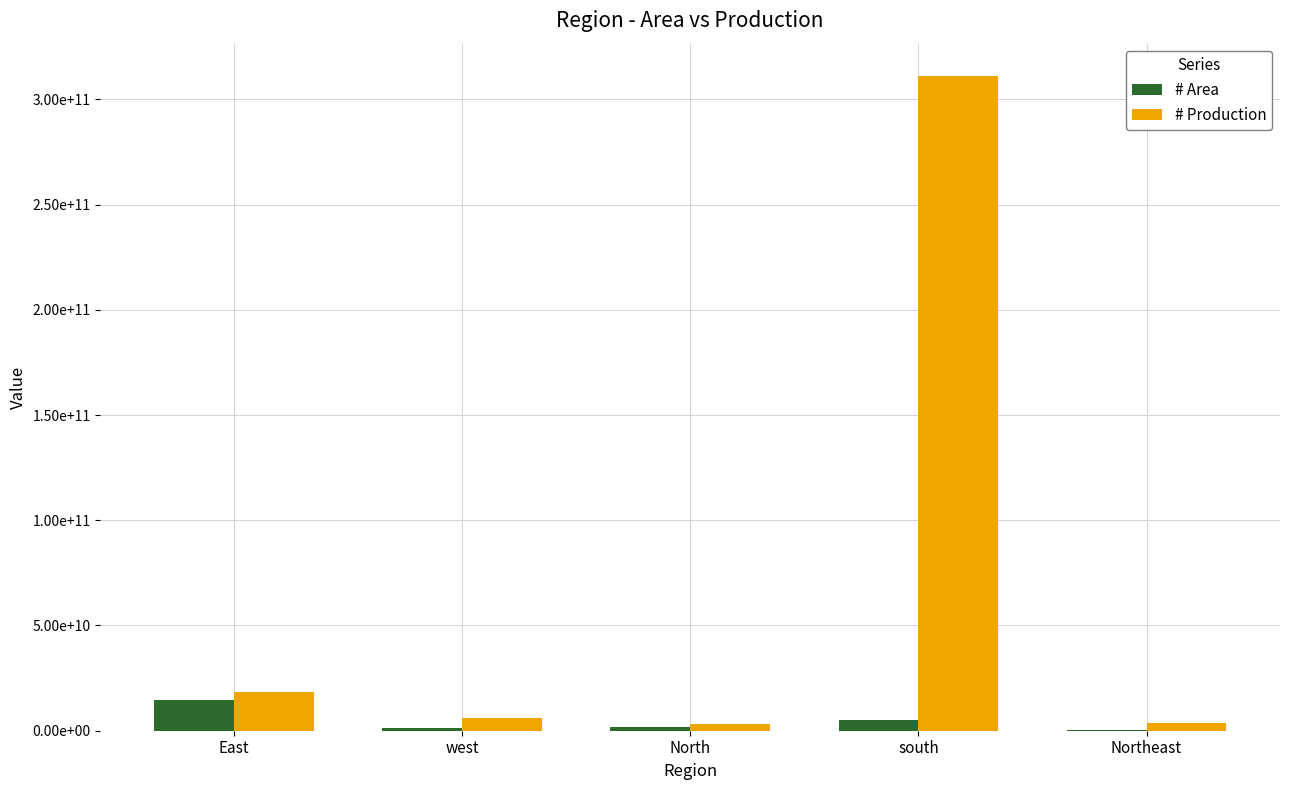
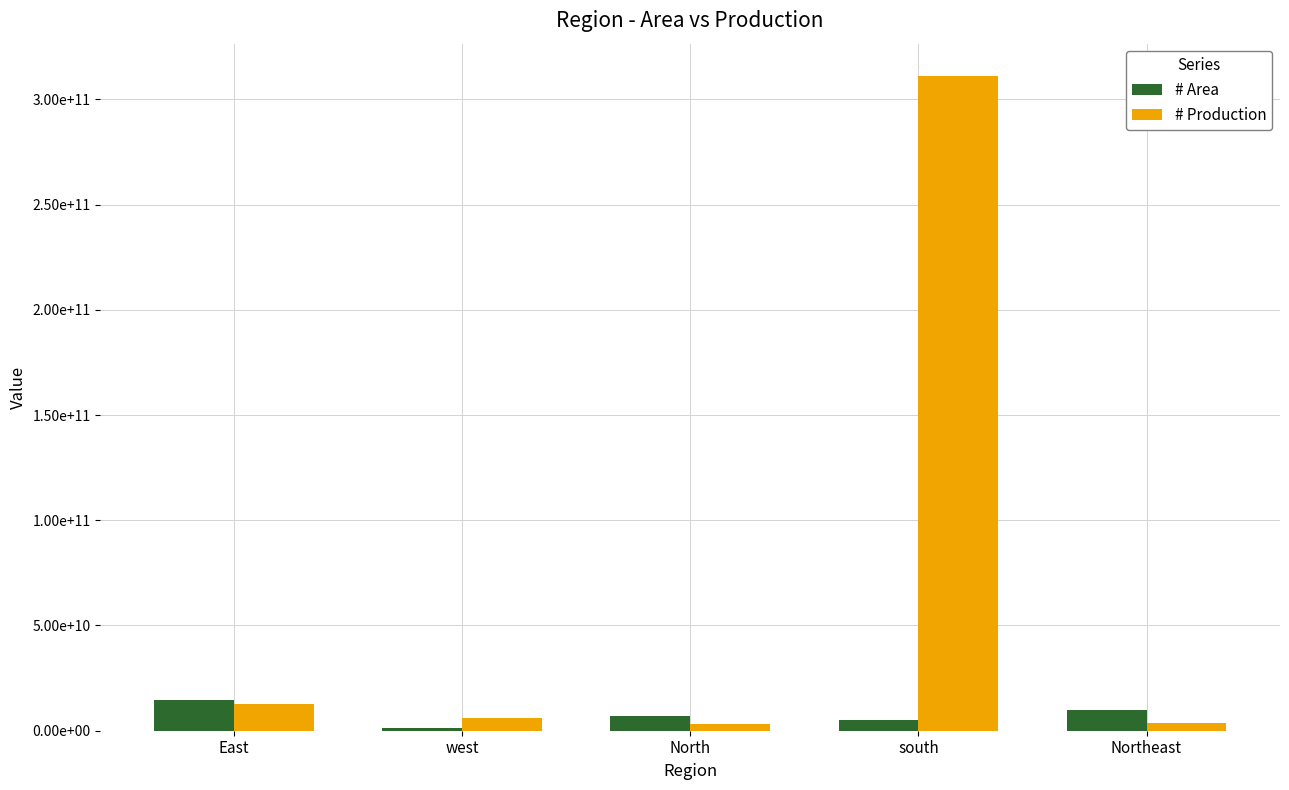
# Production, East: 18000000000 -> 13000000000
# Area, North: 2000000000 -> 7000000000
# Area, Northeast: 0 -> 10000000000
